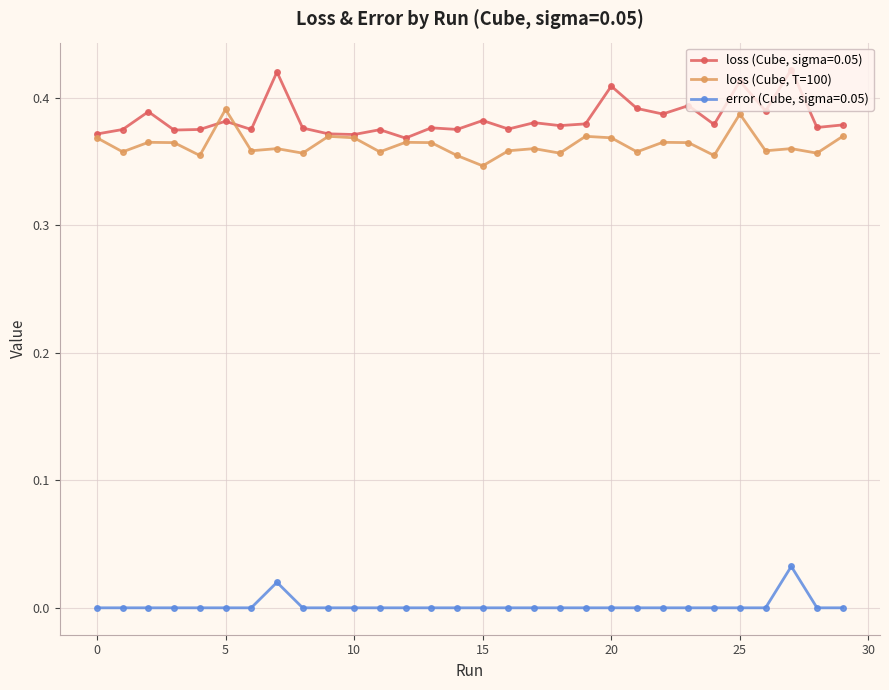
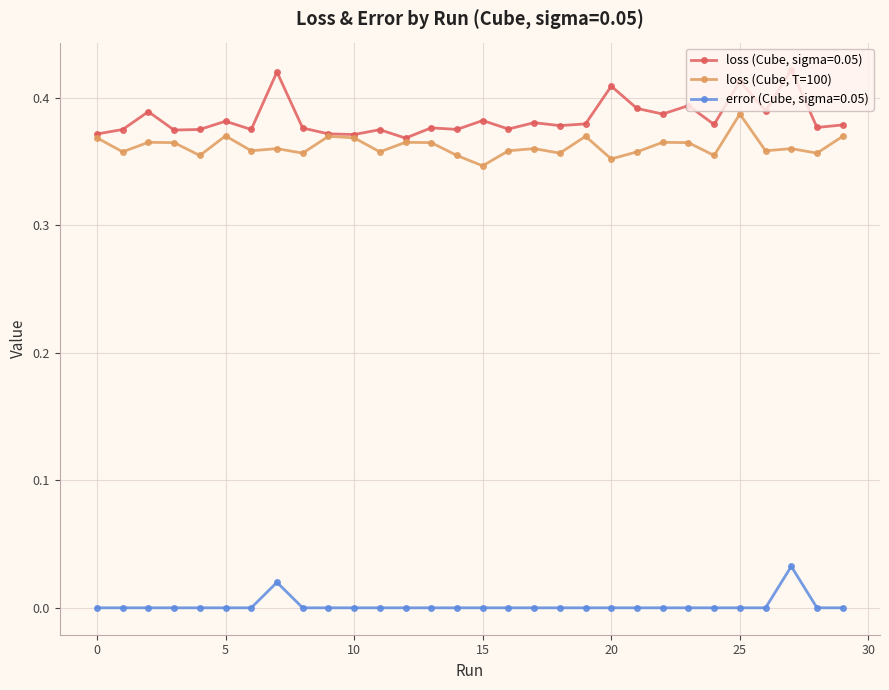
loss (Cube, T=100), 5: 0.391 -> 0.370
loss (Cube, T=100), 20: 0.369 -> 0.352
